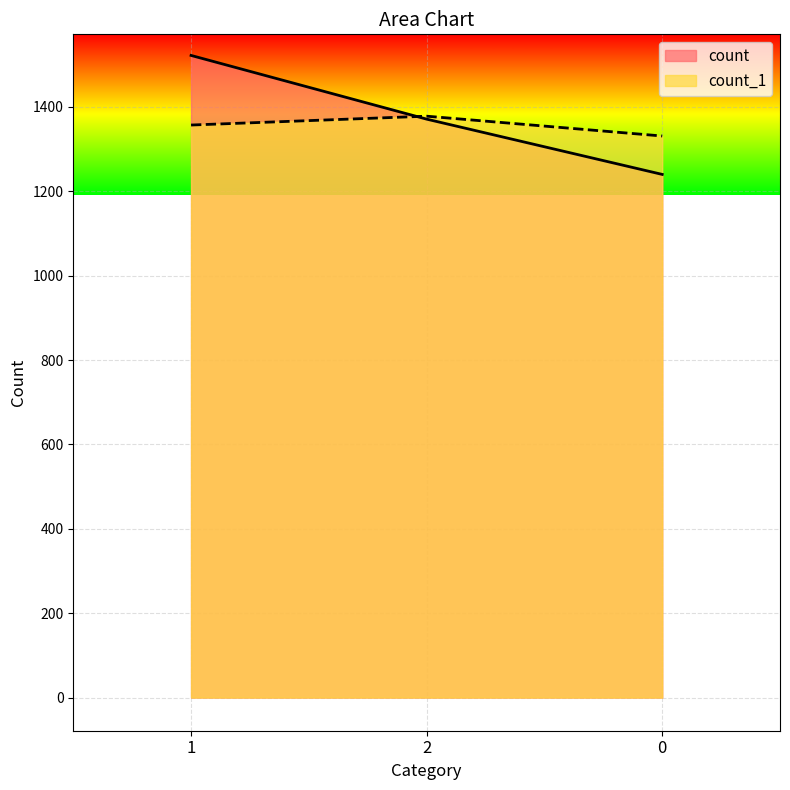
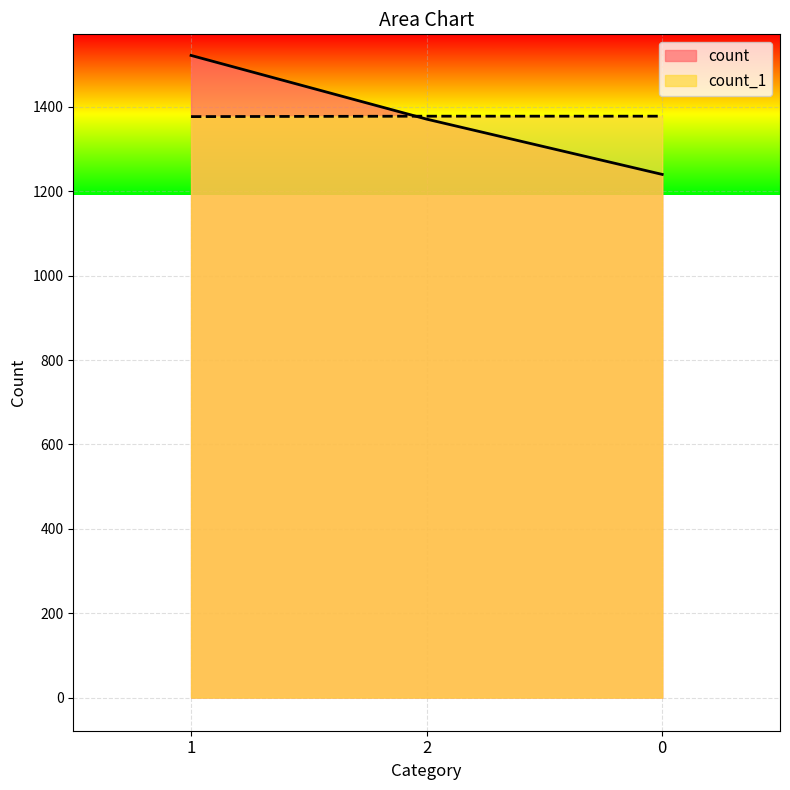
count_1, 1: 1360 -> 1380
count_1, 0: 1330 -> 1380
